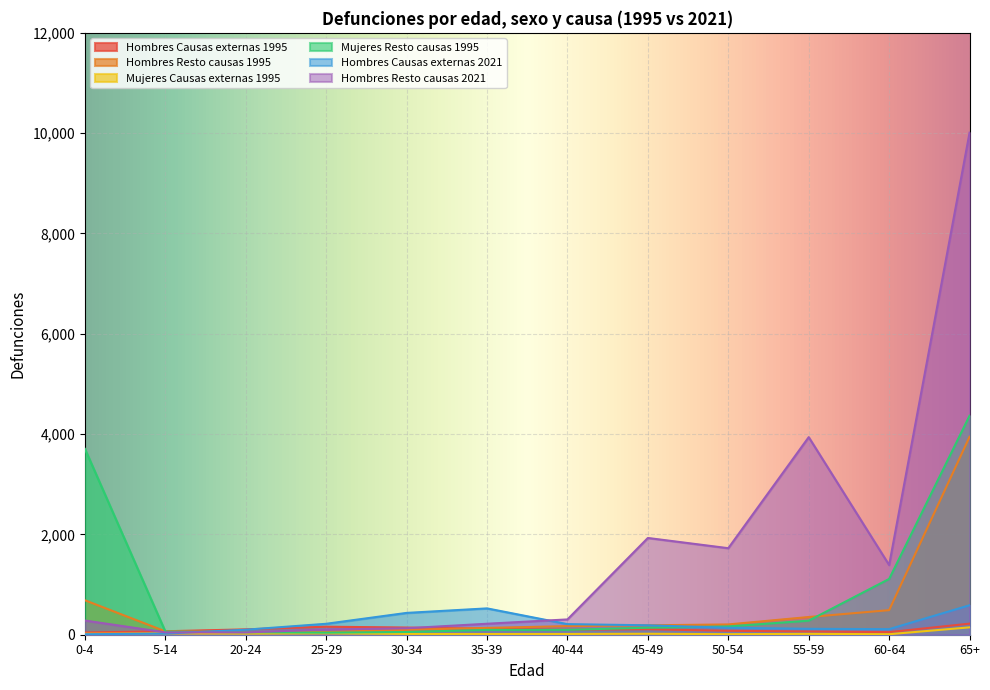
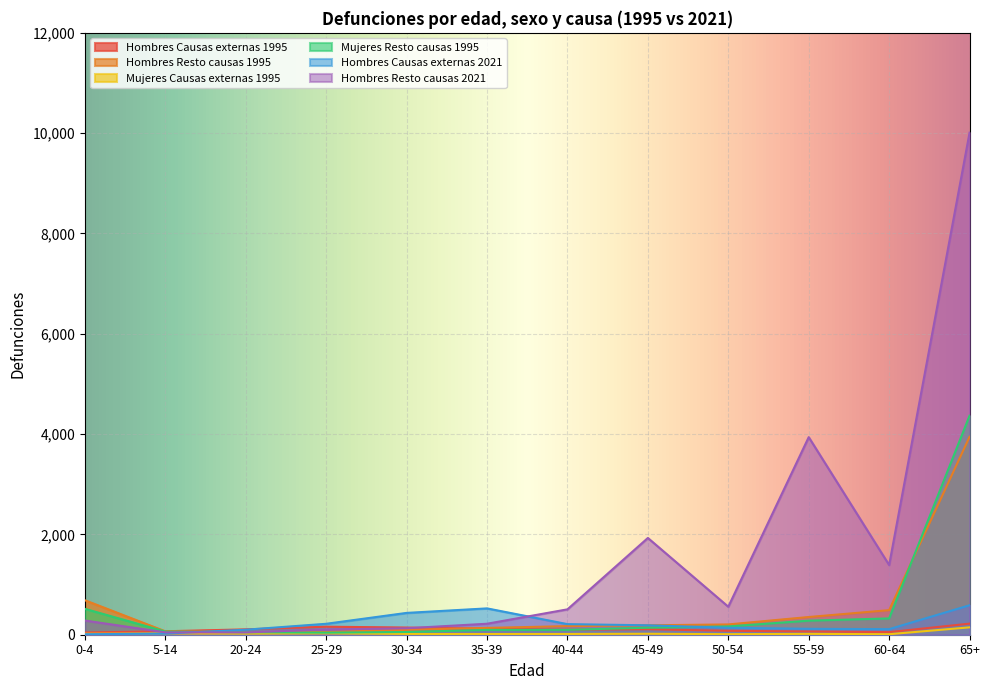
Mujeres Resto causas 1995, 0-4: 3,700 -> 500
Hombres Resto causas 2021, 40-44: 300 -> 500
Hombres Resto causas 2021, 50-54: 1,700 -> 600
Mujeres Resto causas 1995, 60-64: 1,100 -> 300
